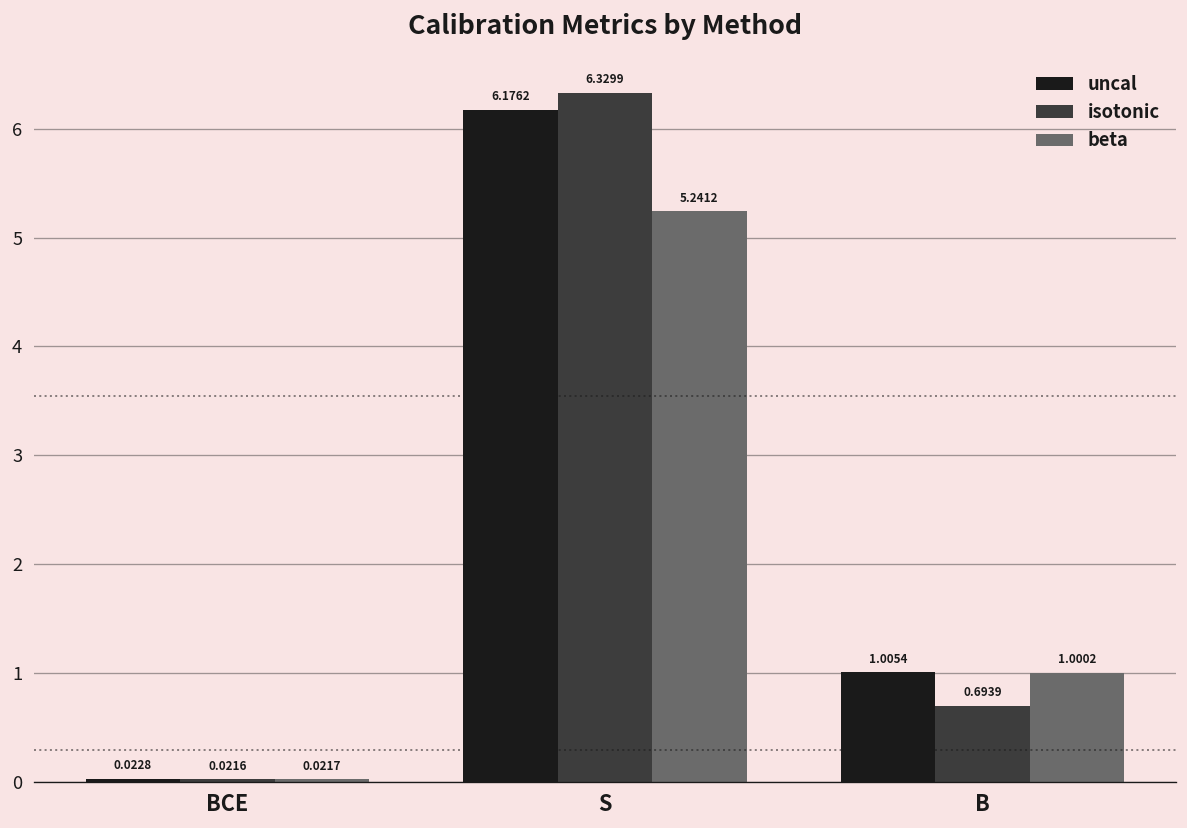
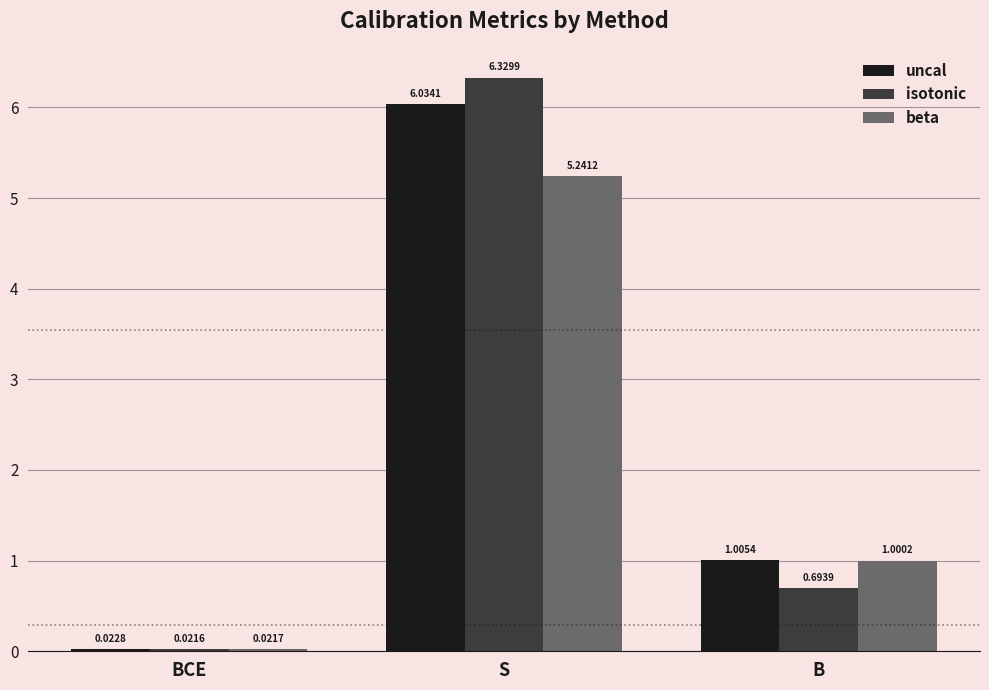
uncal, S: 6.1762 -> 6.0341
